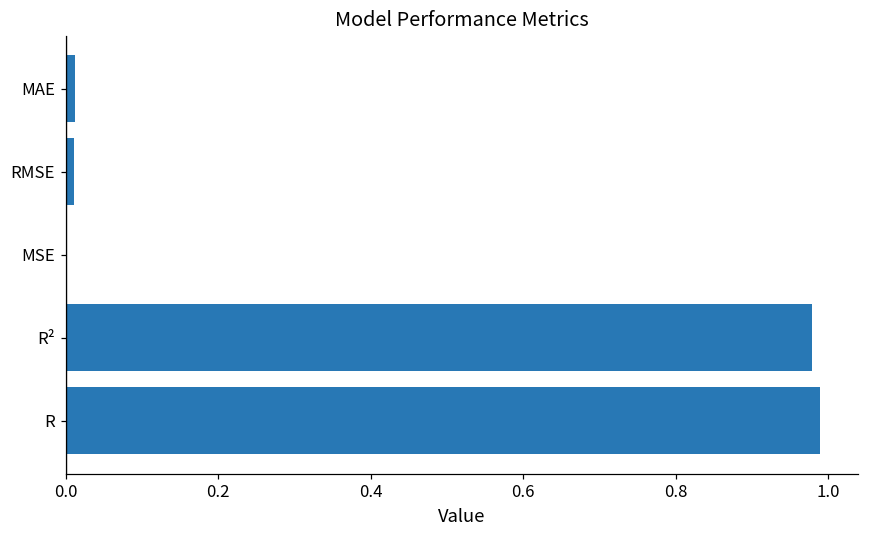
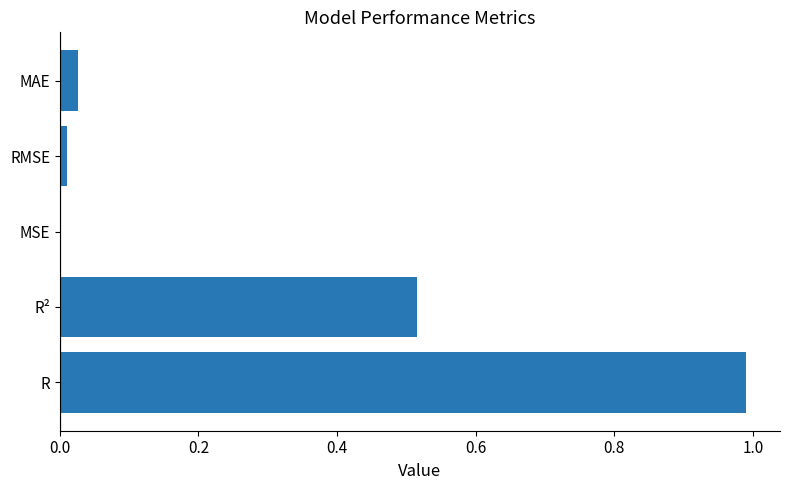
MAE: 0.01 -> 0.03
R²: 0.98 -> 0.52
